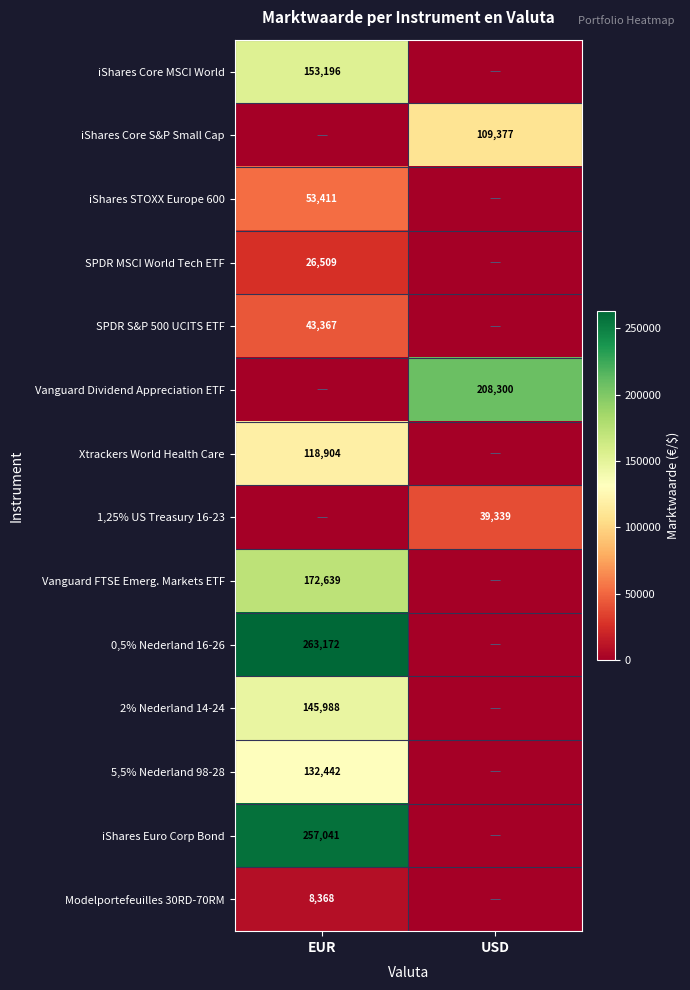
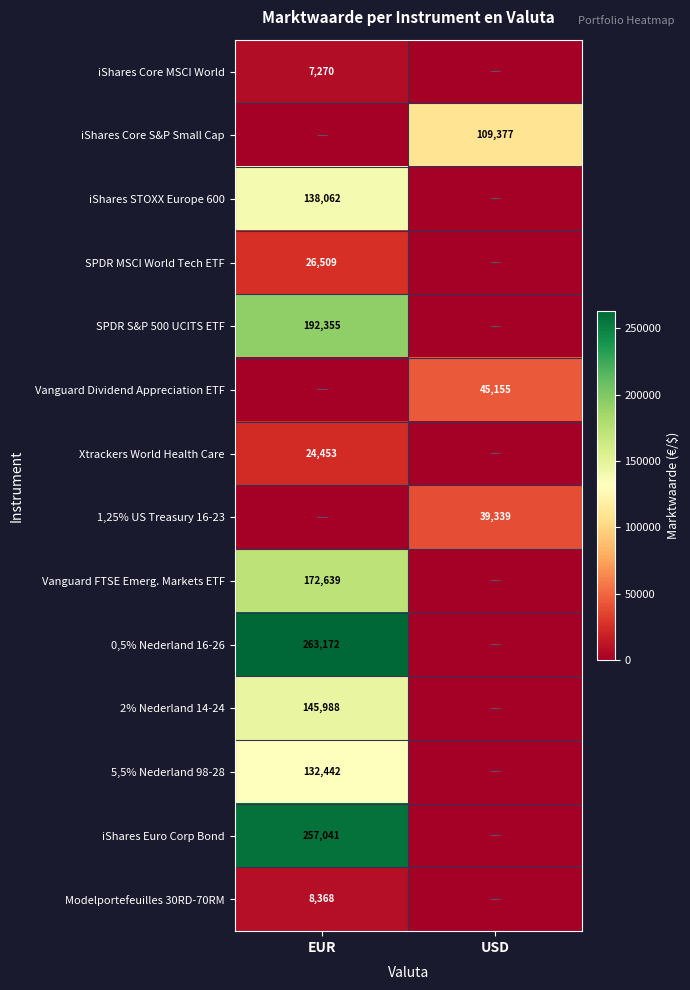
iShares Core MSCI World, EUR: 153,196 -> 7,270
iShares STOXX Europe 600, EUR: 53,411 -> 138,062
SPDR S&P 500 UCITS ETF, EUR: 43,367 -> 192,355
Vanguard Dividend Appreciation ETF, USD: 208,300 -> 45,155
Xtrackers World Health Care, EUR: 118,904 -> 24,453
